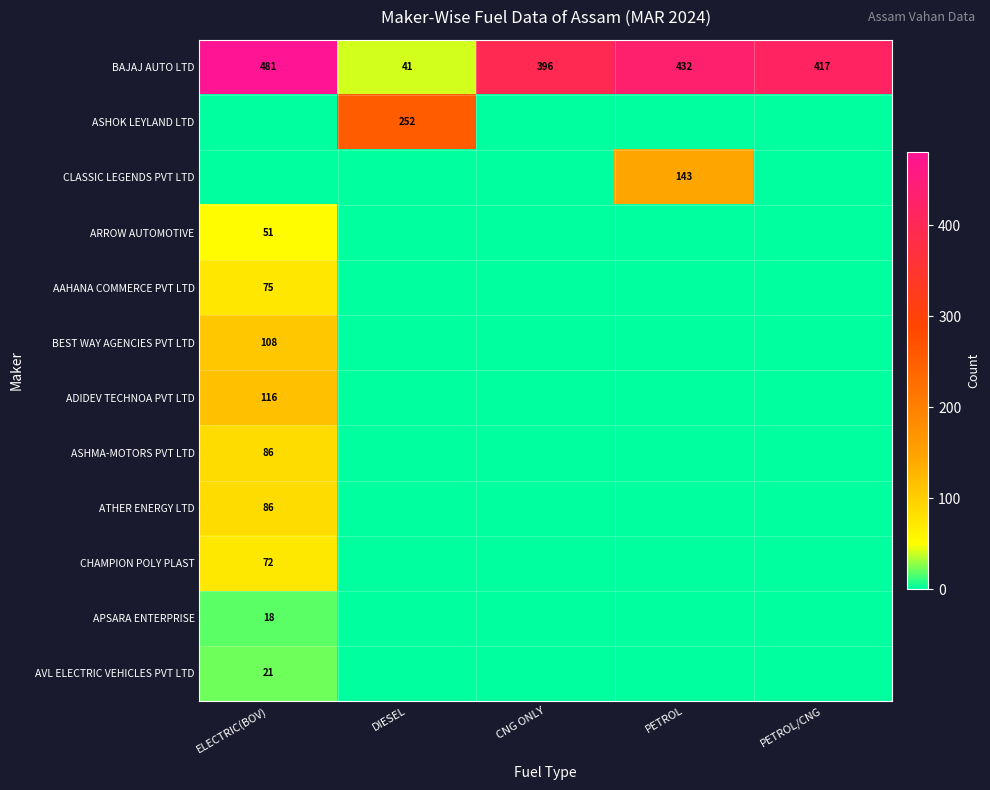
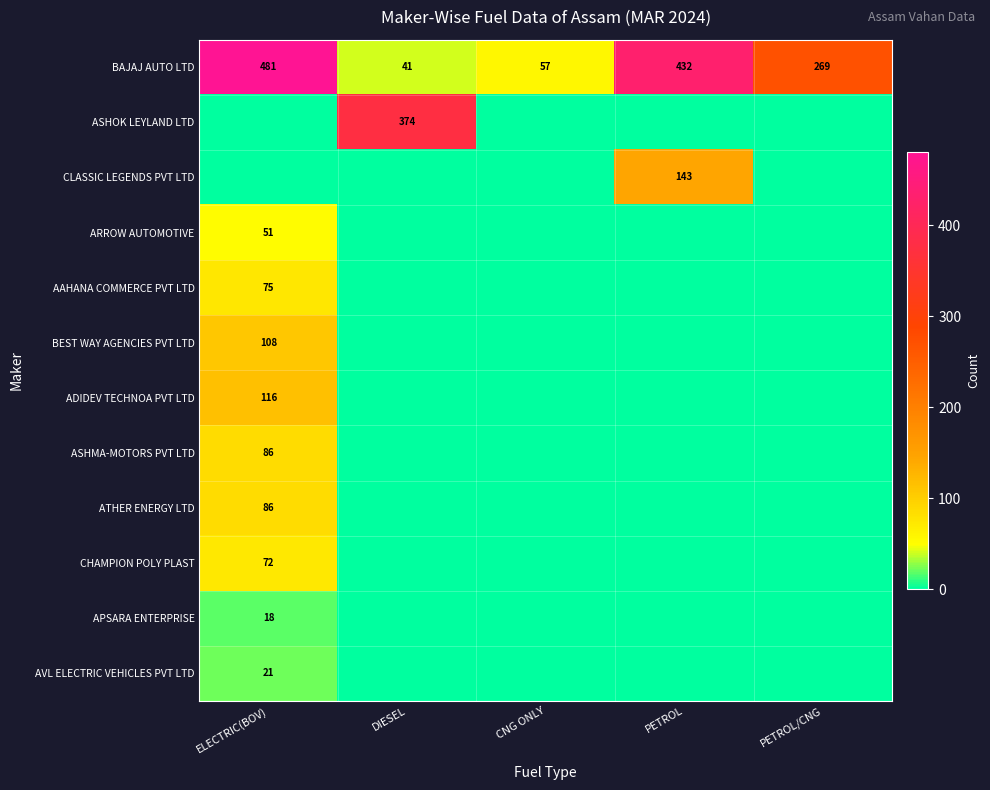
BAJAJ AUTO LTD, CNG ONLY: 396 -> 57
BAJAJ AUTO LTD, PETROL/CNG: 417 -> 269
ASHOK LEYLAND LTD, DIESEL: 252 -> 374
